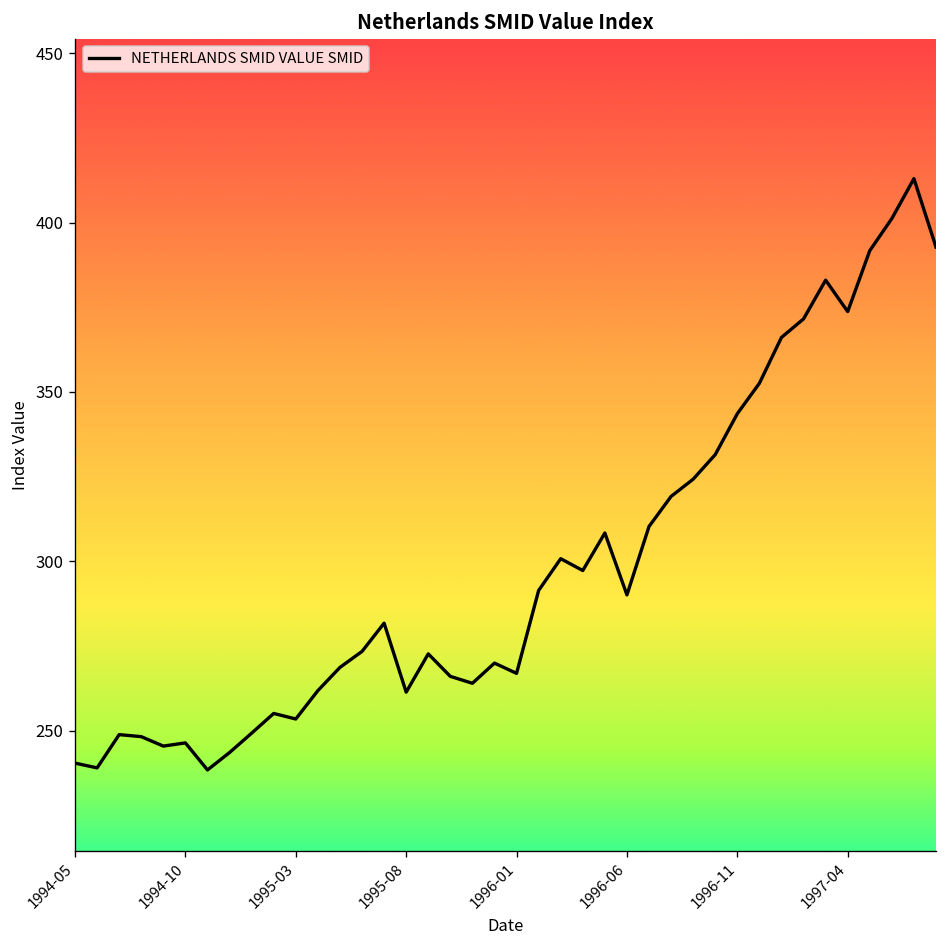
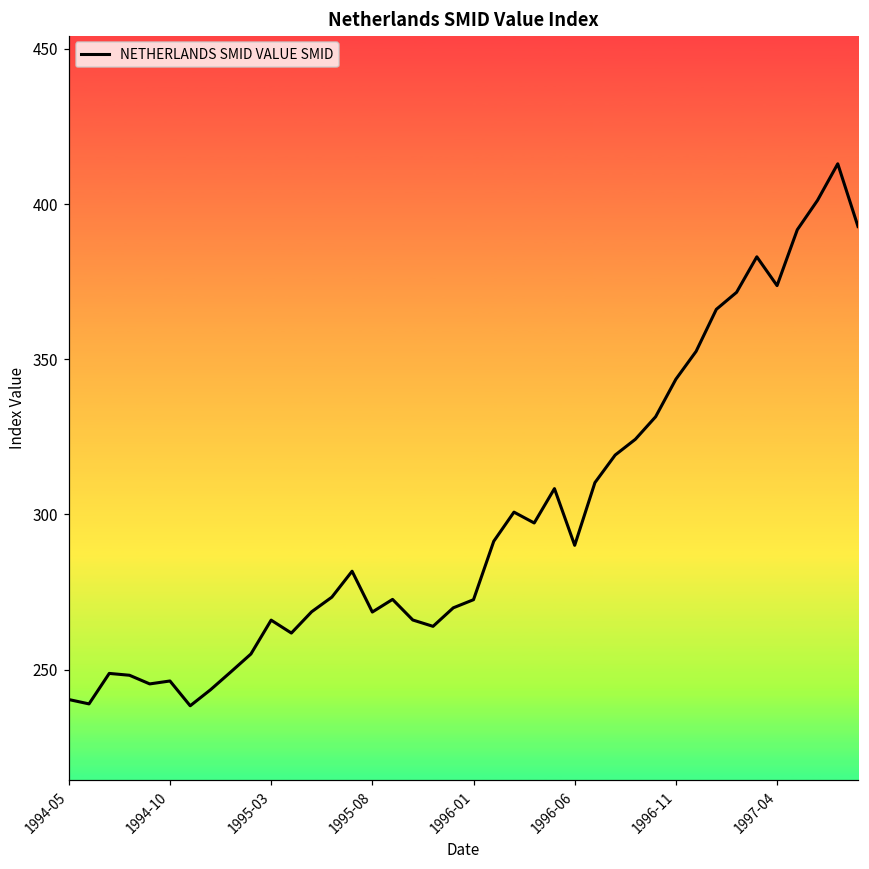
1995-03: 253 -> 266
1995-08: 261 -> 269
1996-01: 267 -> 273
